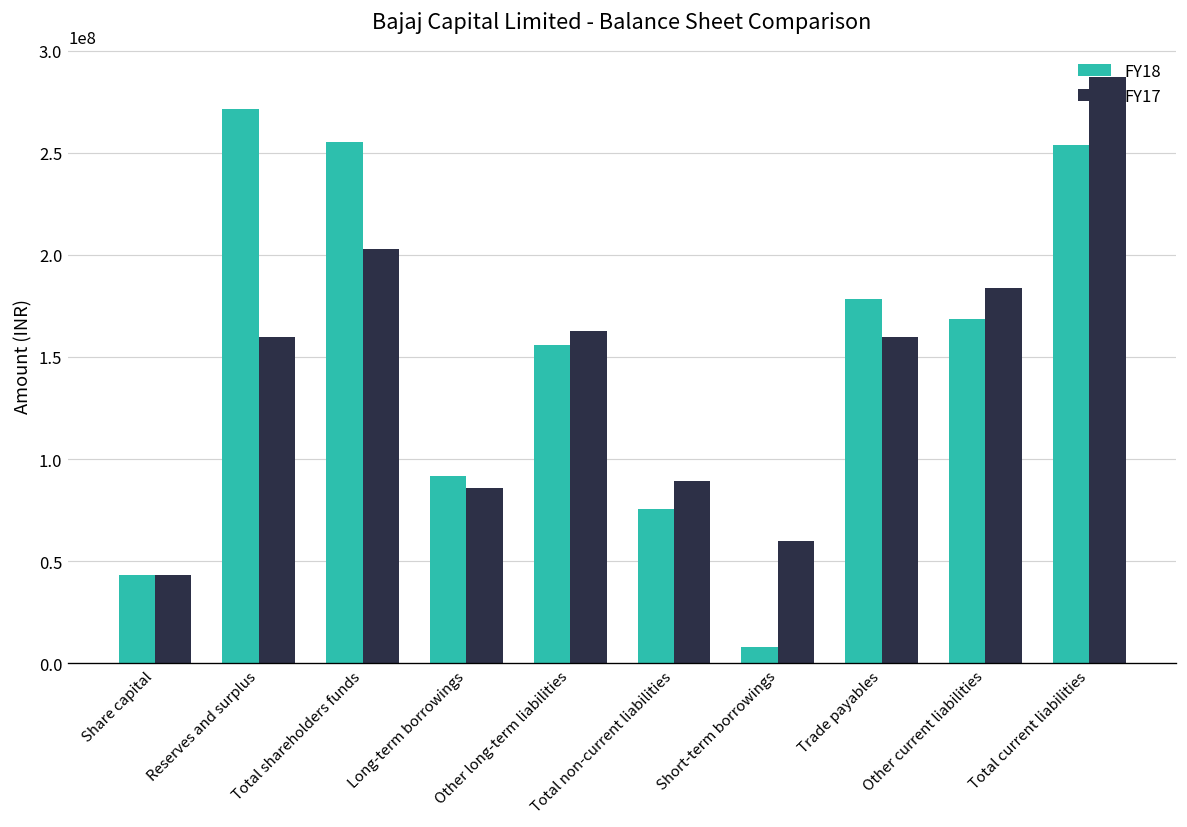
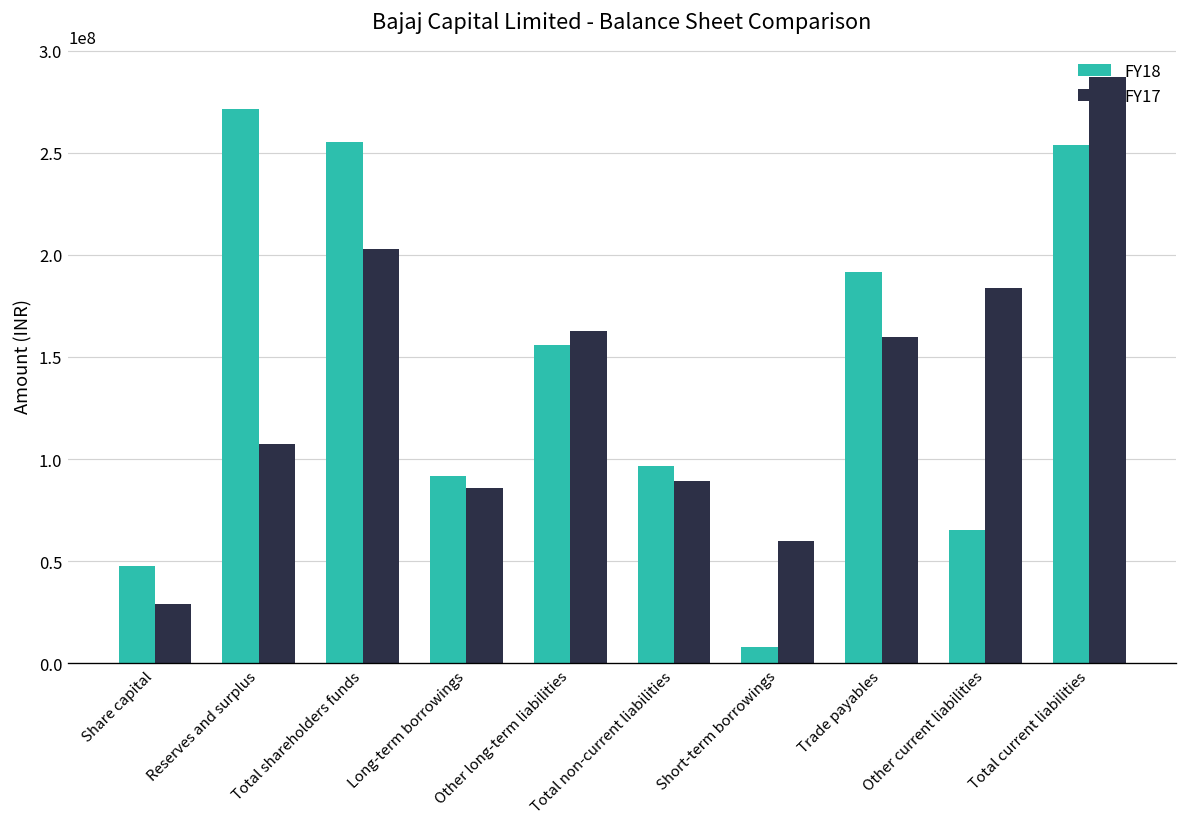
FY18, Share capital: 43000000 -> 48000000
FY17, Share capital: 43000000 -> 29000000
FY17, Reserves and surplus: 160000000 -> 108000000
FY18, Total non-current liabilities: 76000000 -> 96000000
FY18, Trade payables: 178000000 -> 191000000
FY18, Other current liabilities: 168000000 -> 65000000
